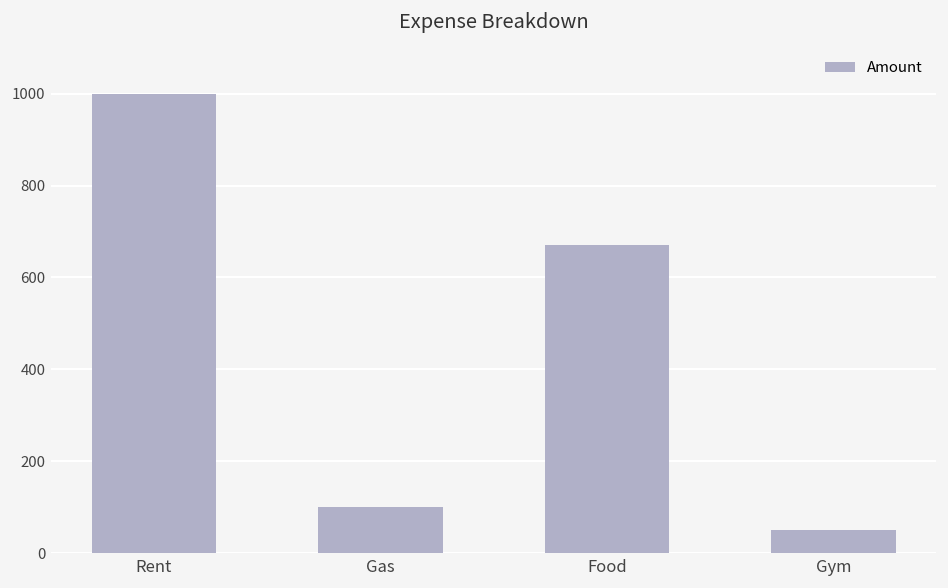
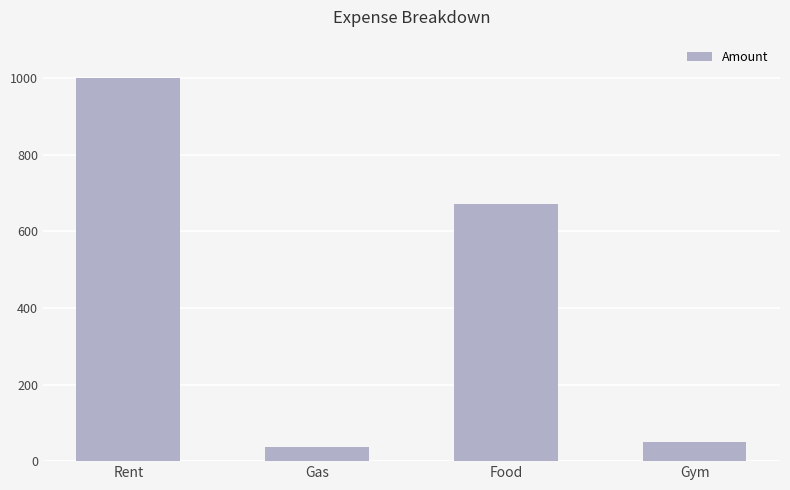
Gas: 100 -> 40
